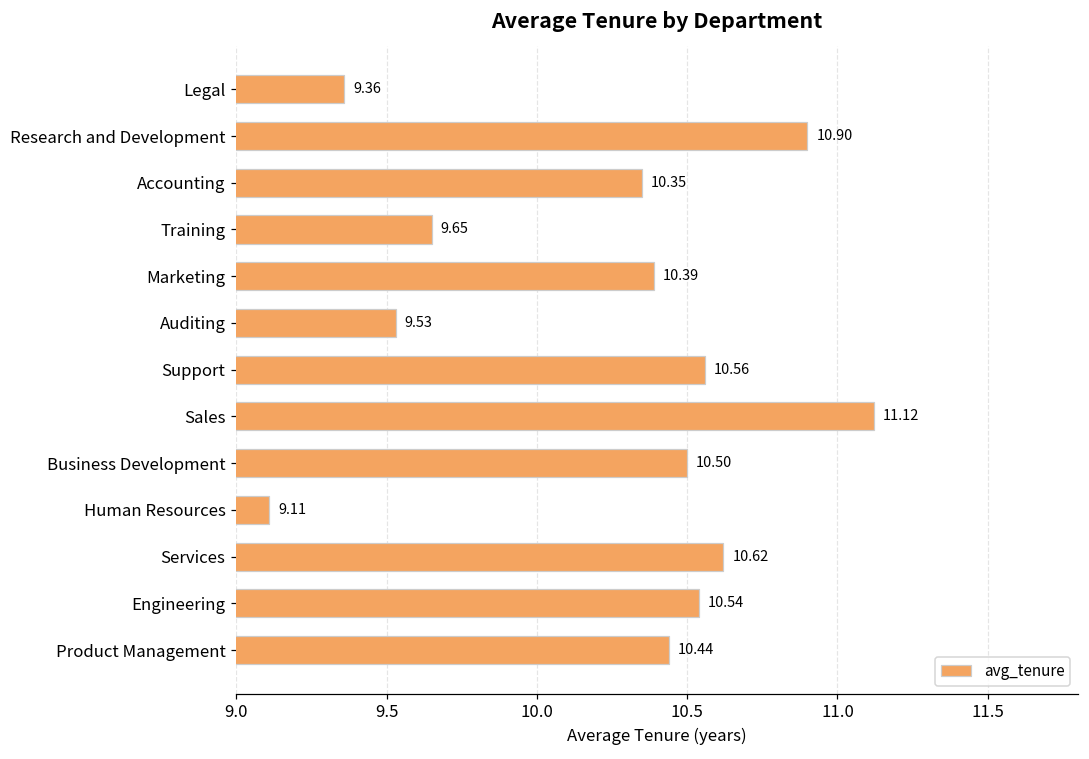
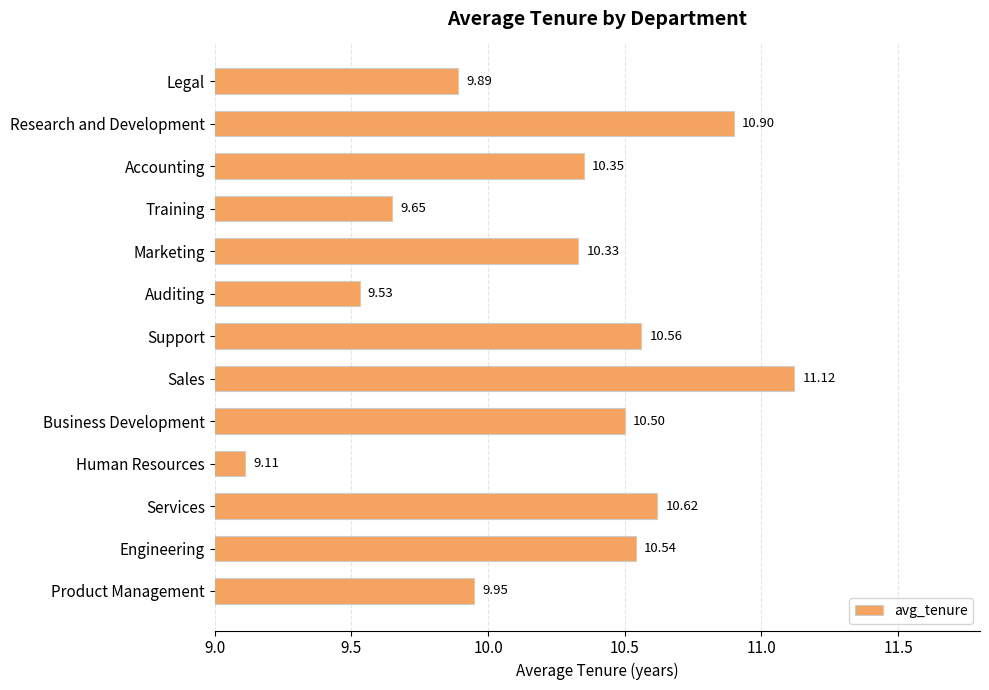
Legal: 9.36 -> 9.89
Marketing: 10.39 -> 10.33
Product Management: 10.44 -> 9.95
